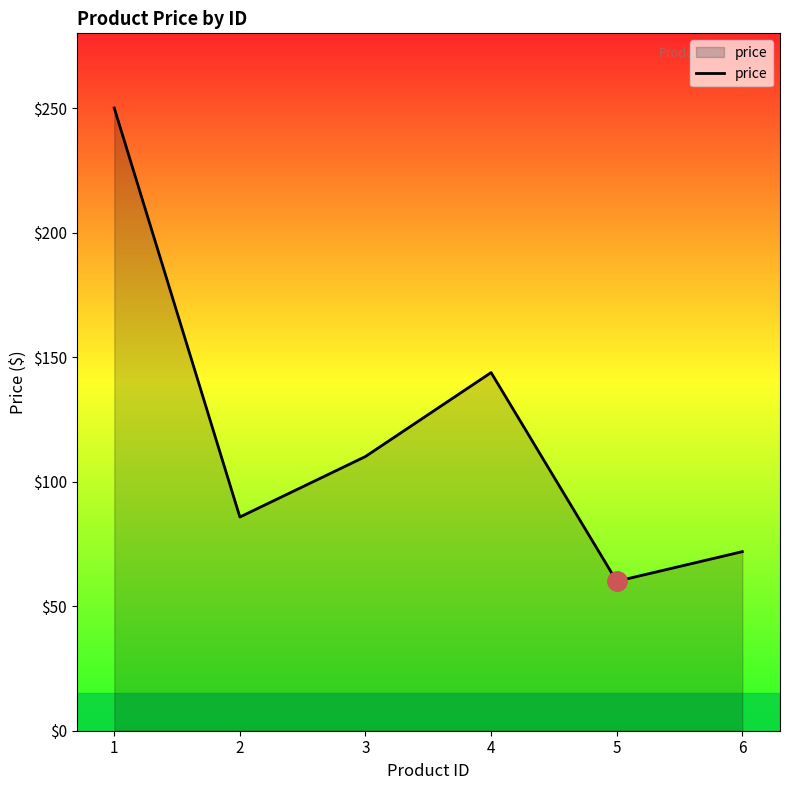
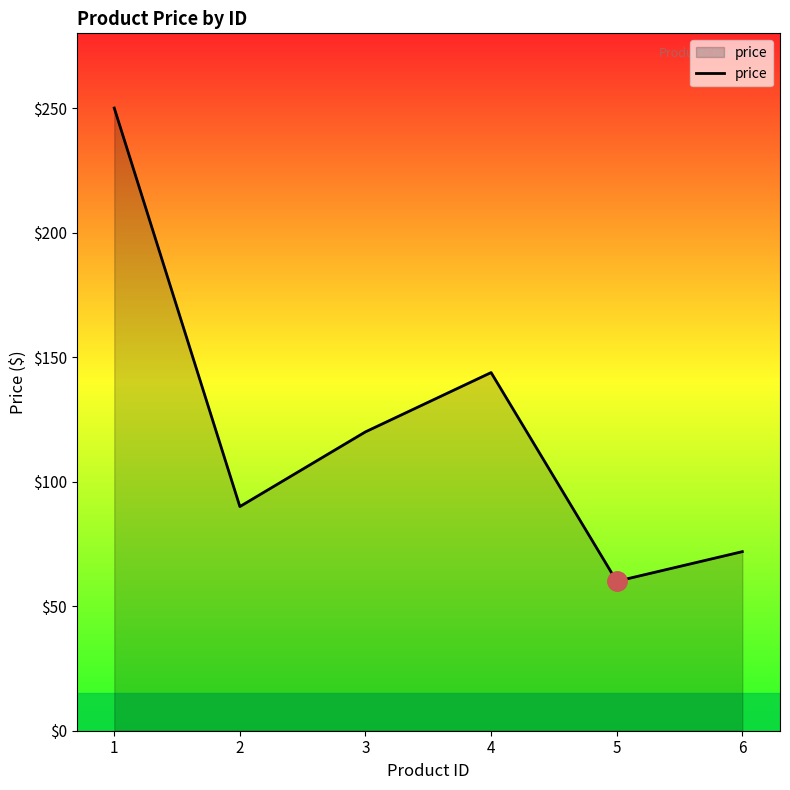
price, 2: $86 -> $90
price, 3: $110 -> $120
